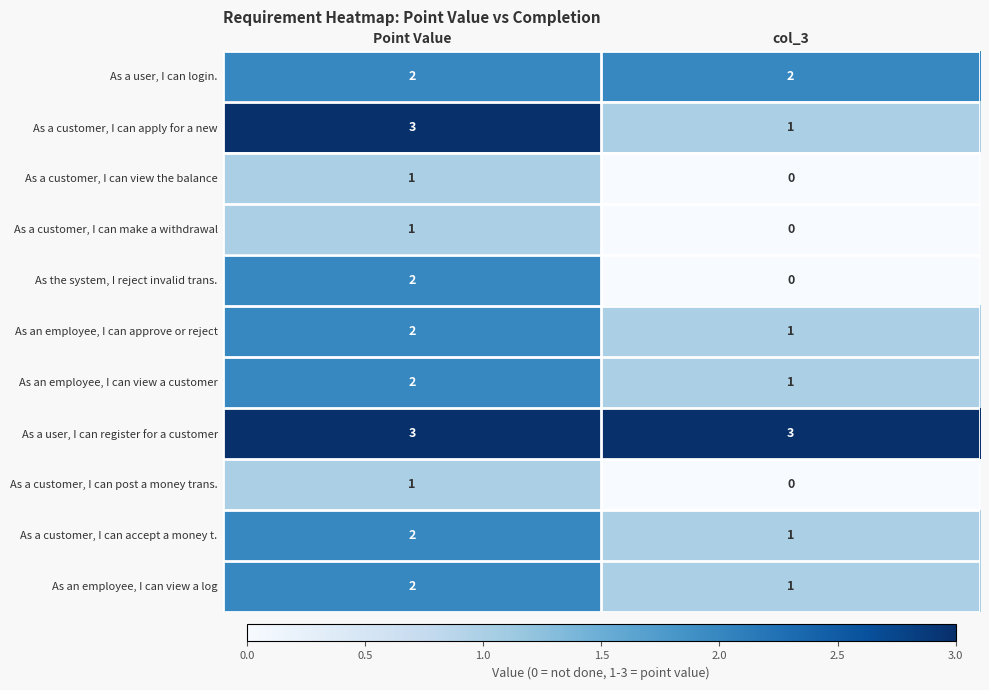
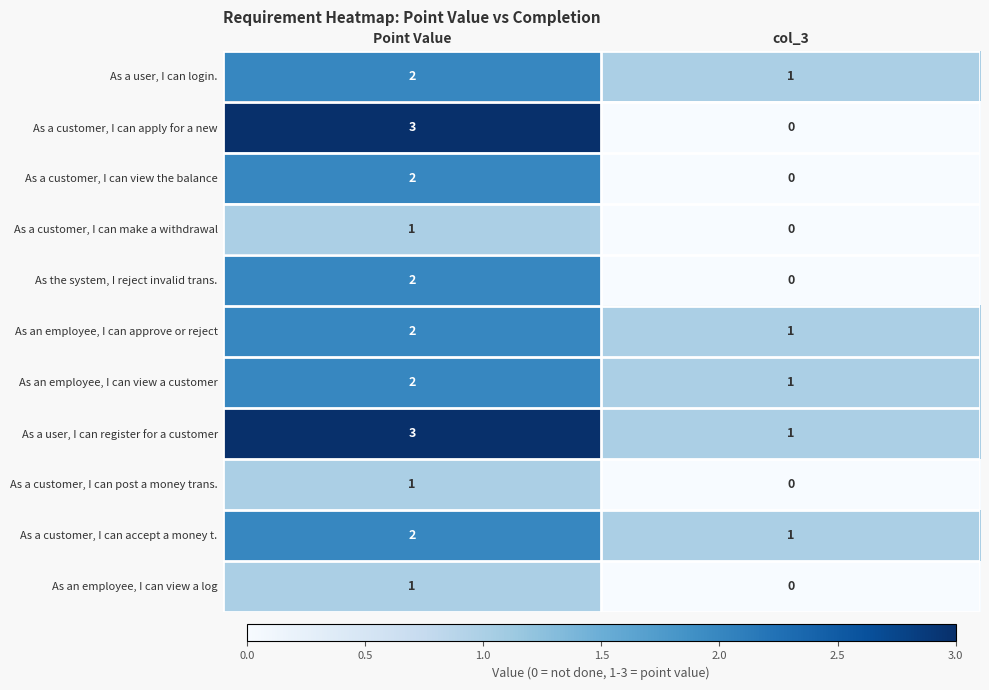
As a user, I can login., col_3: 2 -> 1
As a customer, I can apply for a new, col_3: 1 -> 0
As a customer, I can view the balance, Point Value: 1 -> 2
As a user, I can register for a customer, col_3: 3 -> 1
As an employee, I can view a log, Point Value: 2 -> 1
As an employee, I can view a log, col_3: 1 -> 0
